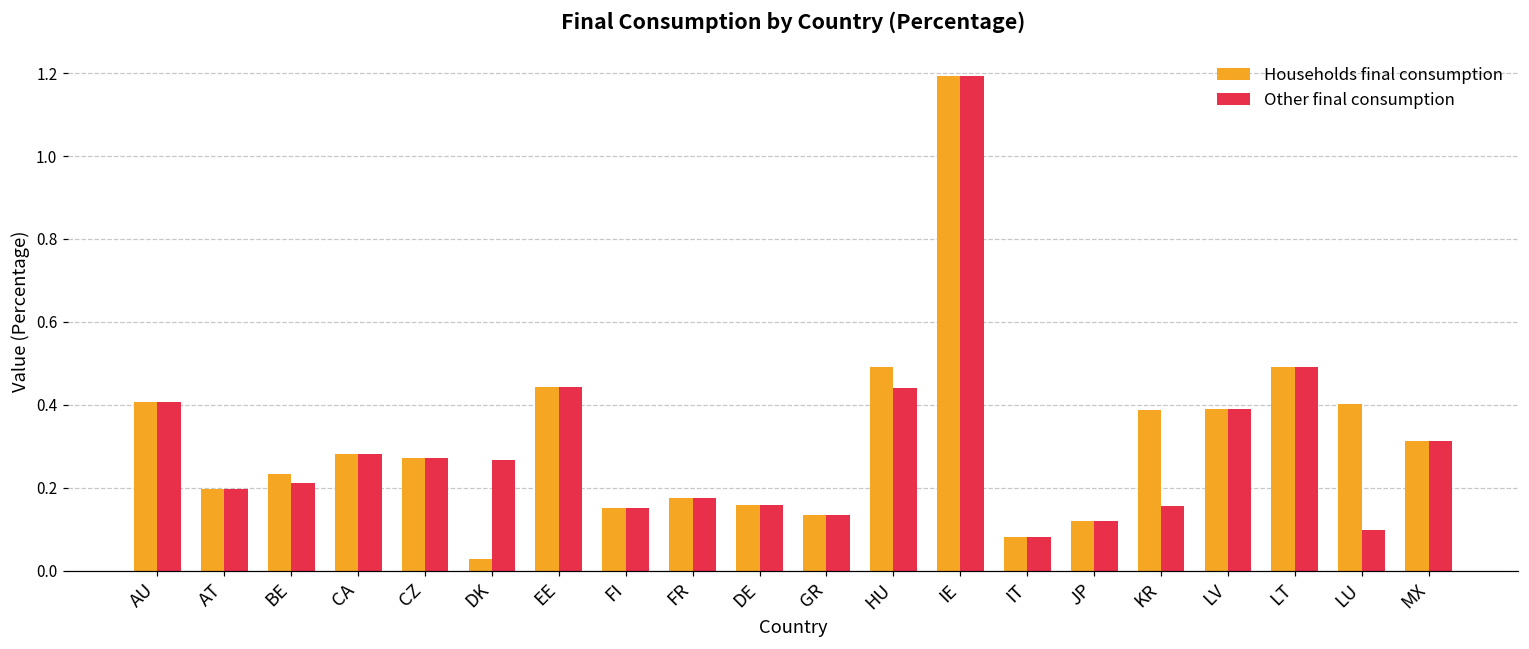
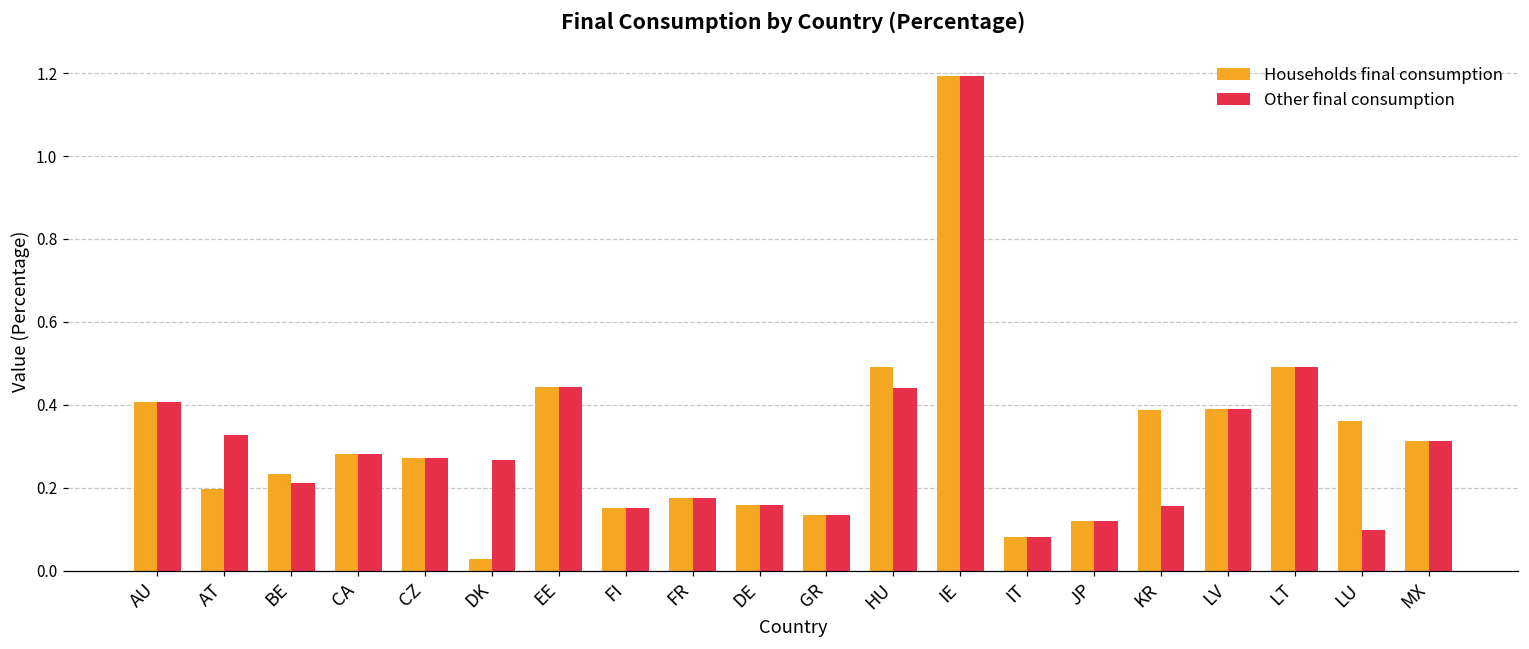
Other final consumption, AT: 0.20 -> 0.33
Households final consumption, LU: 0.40 -> 0.36
